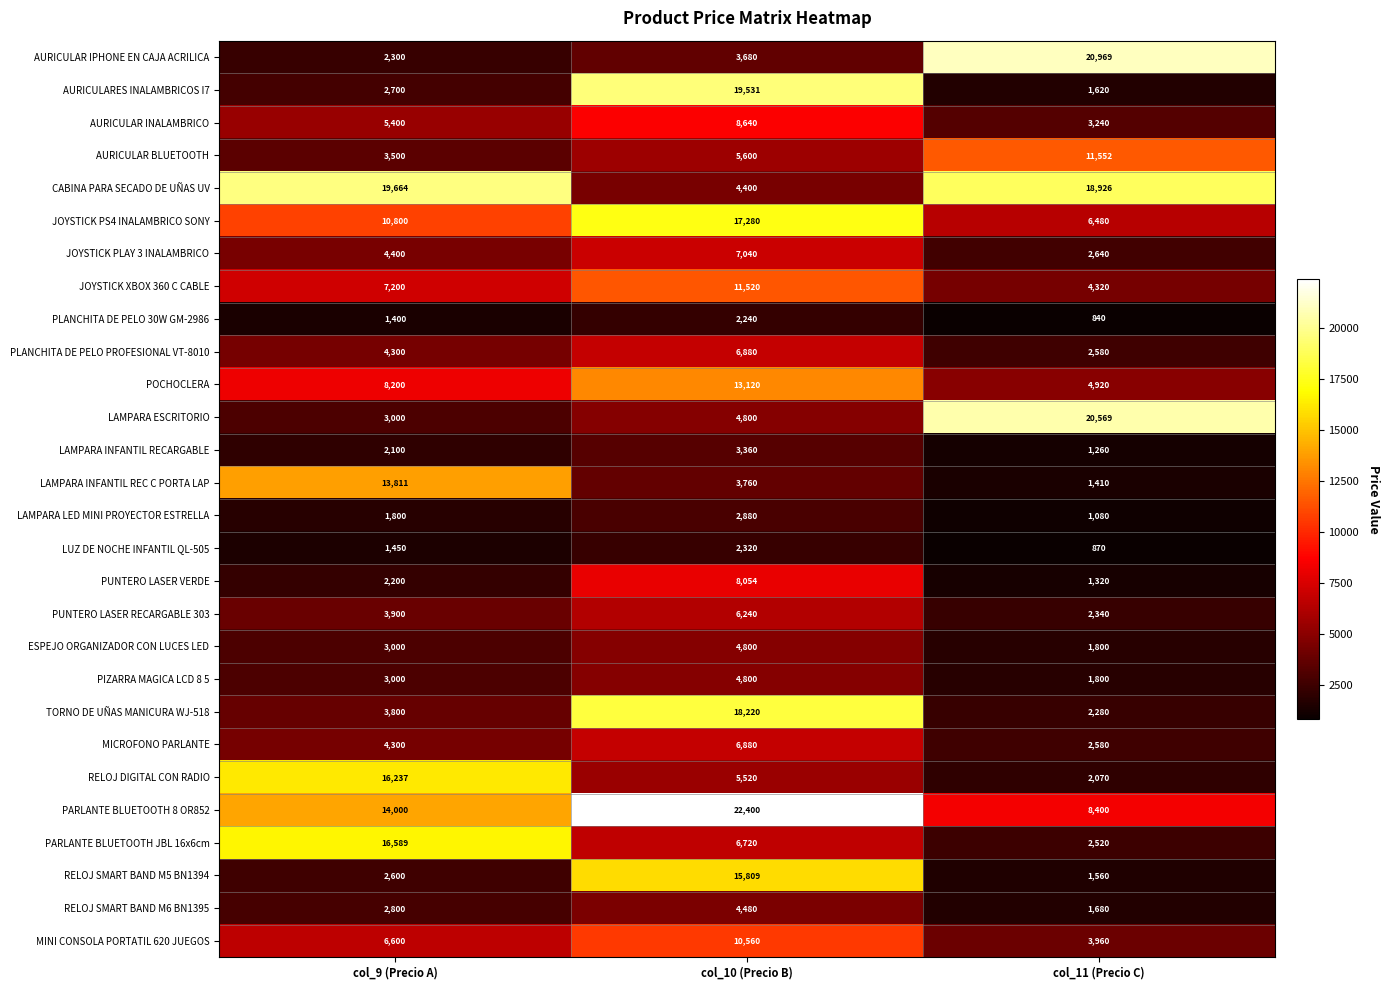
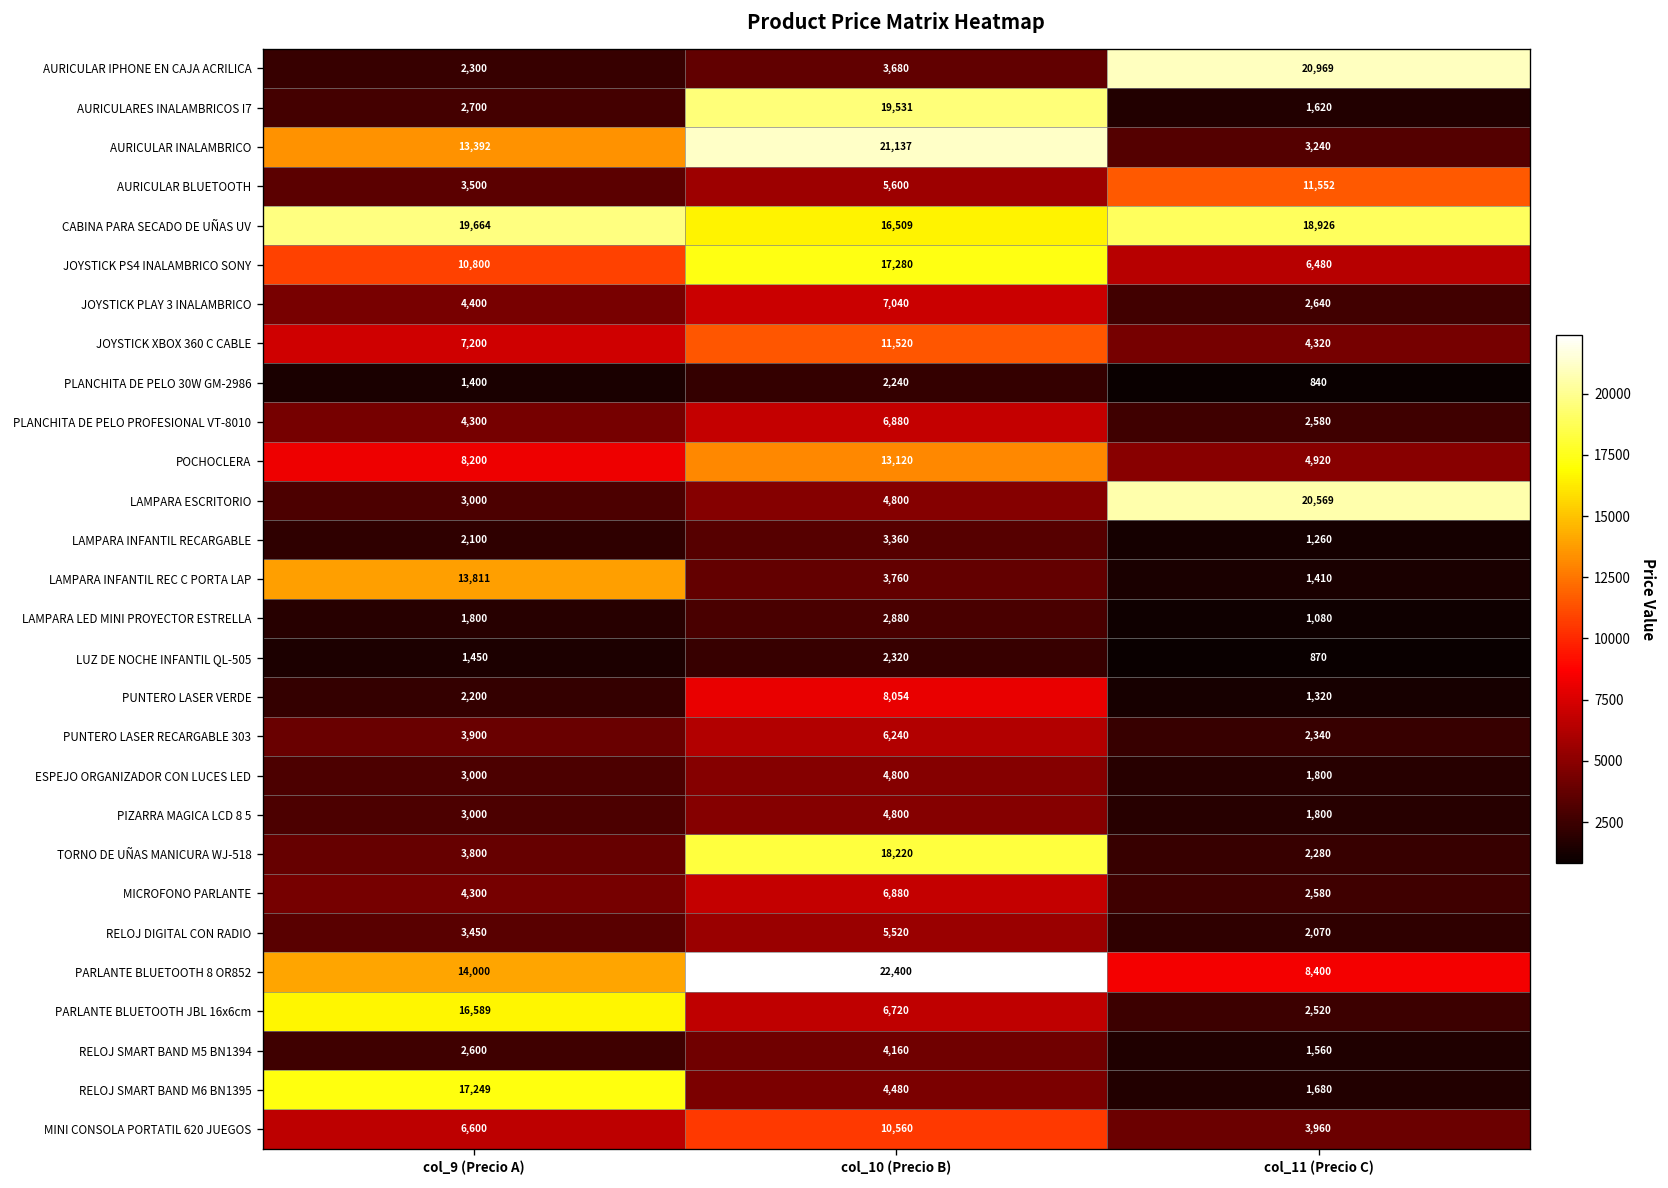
AURICULAR INALAMBRICO, col_9 (Precio A): 5,400 -> 13,392
AURICULAR INALAMBRICO, col_10 (Precio B): 8,640 -> 21,137
CABINA PARA SECADO DE UÑAS UV, col_10 (Precio B): 4,400 -> 16,509
RELOJ DIGITAL CON RADIO, col_9 (Precio A): 16,237 -> 3,450
RELOJ SMART BAND M5 BN1394, col_10 (Precio B): 15,809 -> 4,160
RELOJ SMART BAND M6 BN1395, col_9 (Precio A): 2,800 -> 17,249
